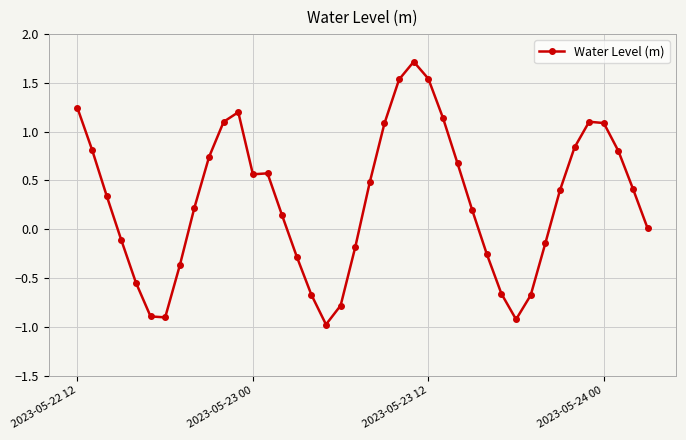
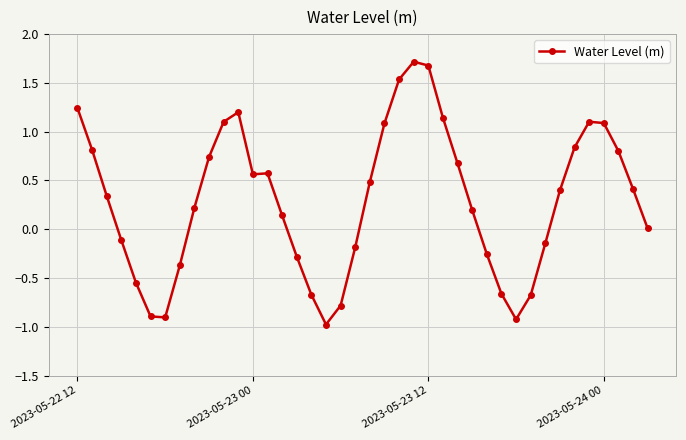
2023-05-23 12: 1.5 -> 1.7
